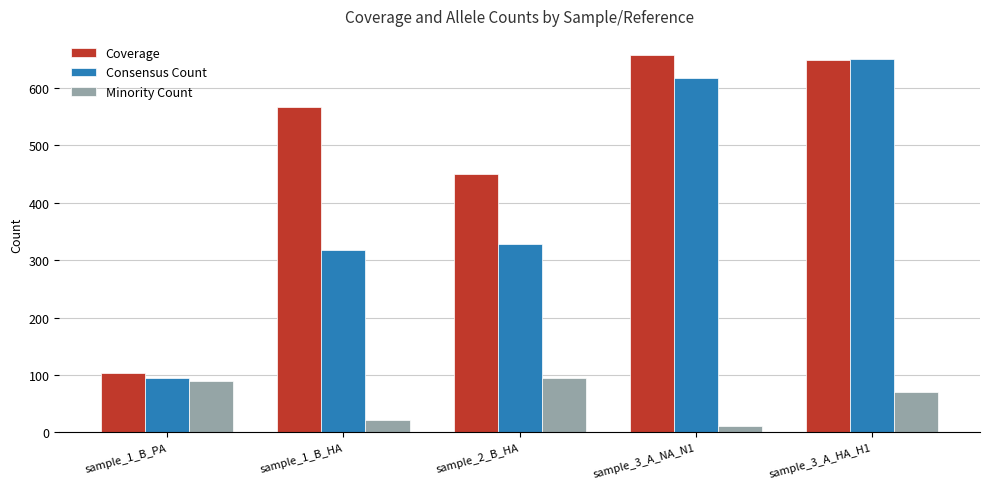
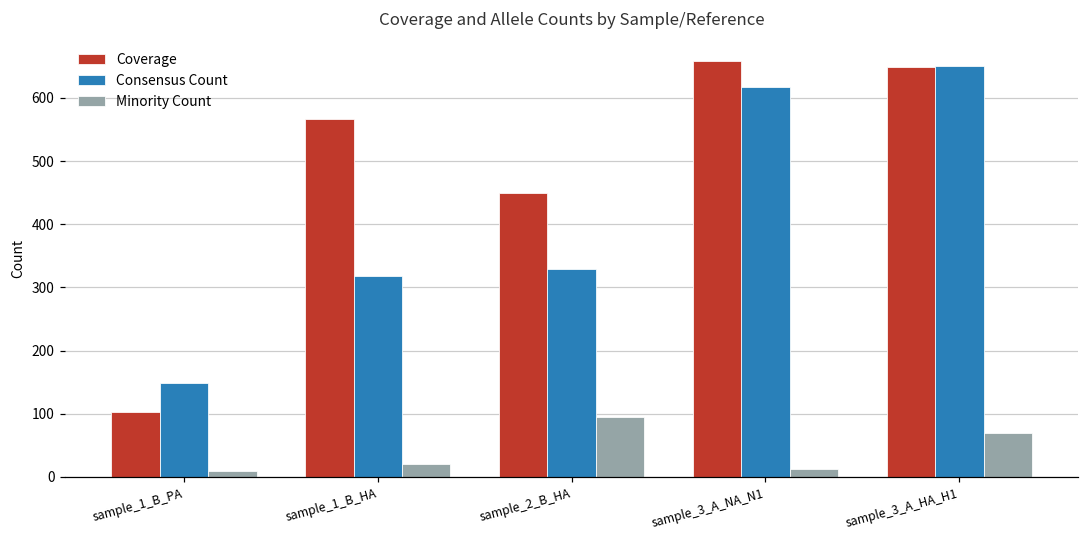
Consensus Count, sample_1_B_PA: 90 -> 150
Minority Count, sample_1_B_PA: 90 -> 10
